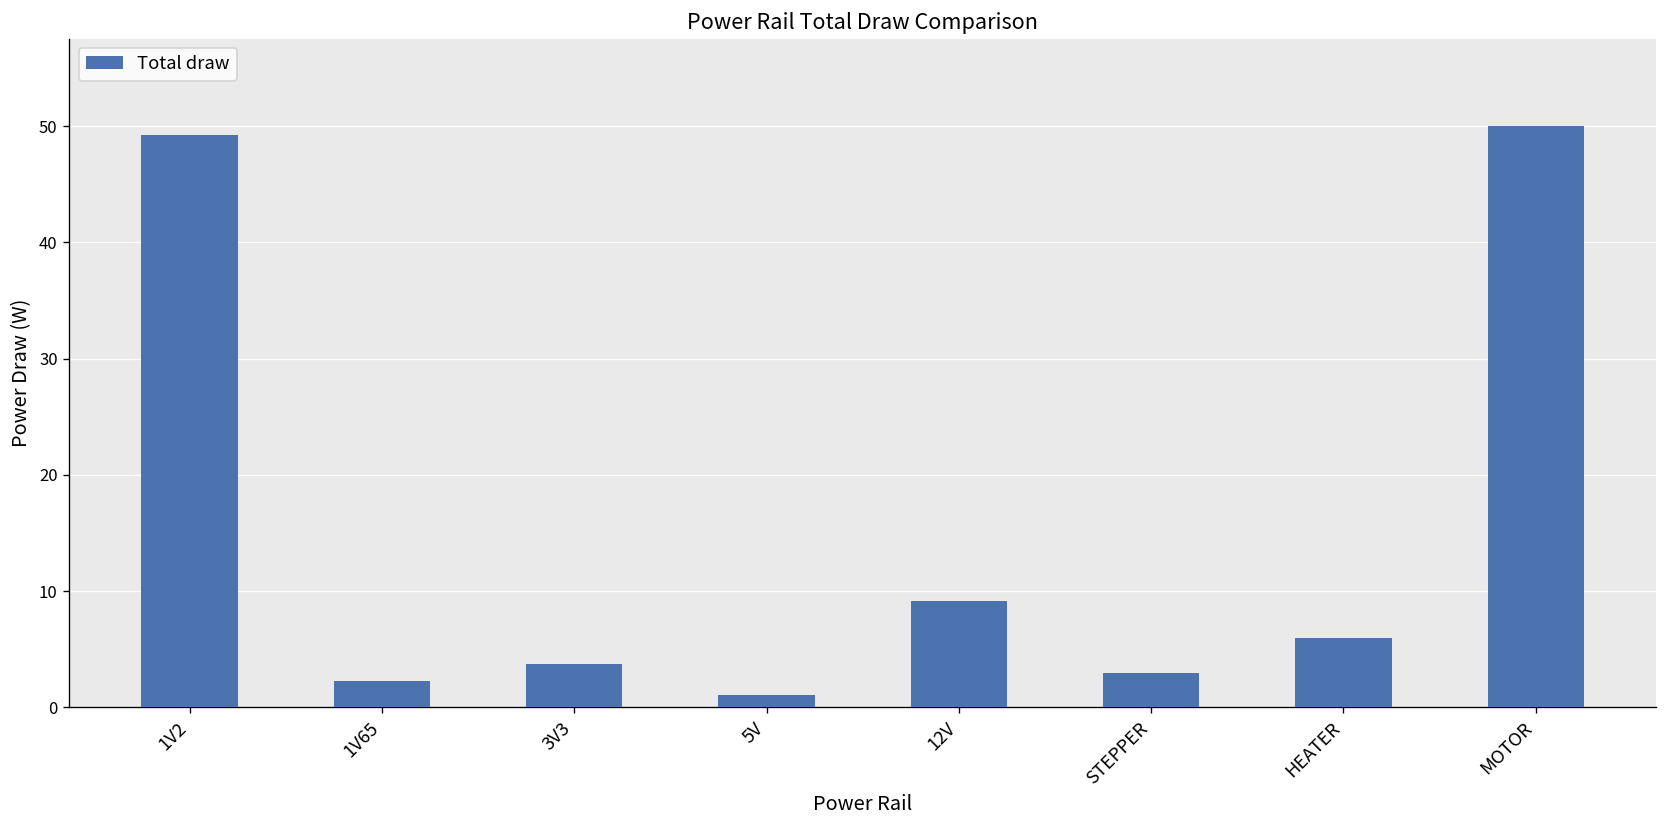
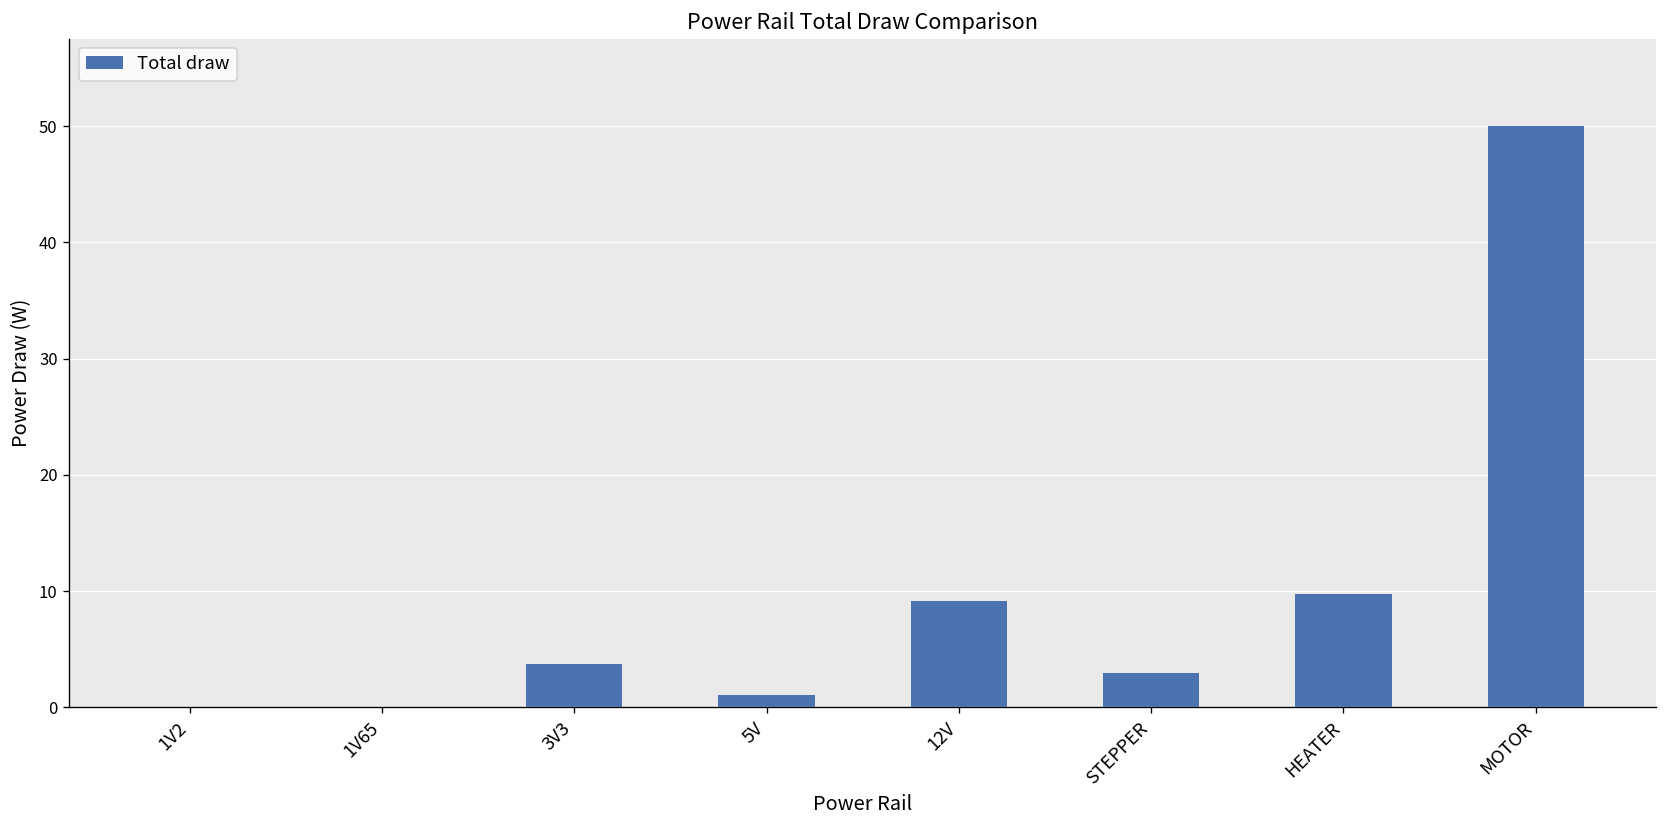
1V2: 49 -> 0
1V65: 2 -> 0
HEATER: 6 -> 10
